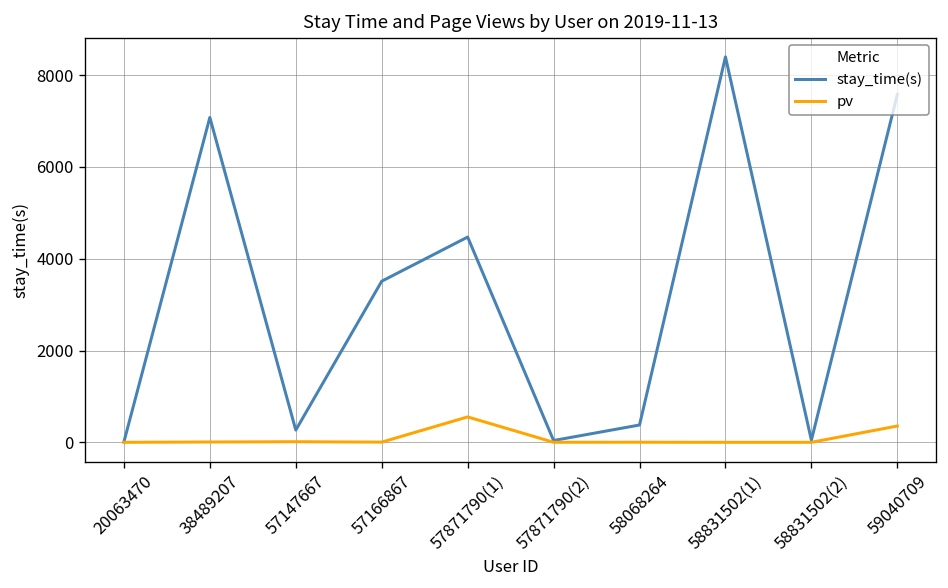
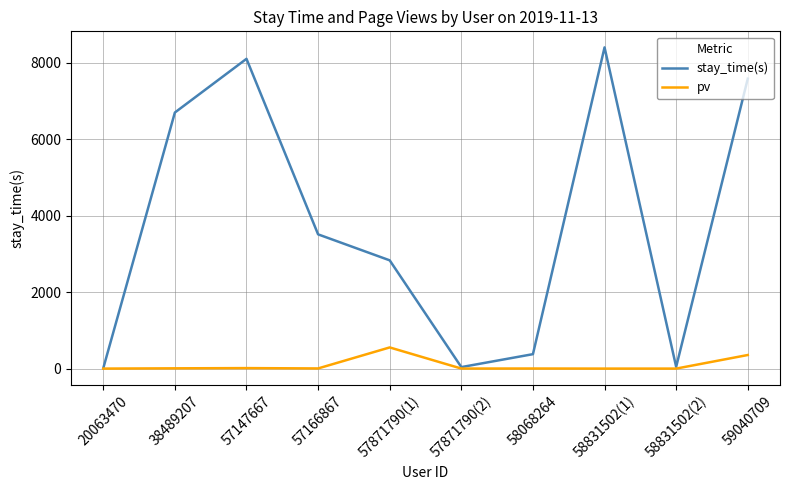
stay_time(s), 38489207: 7100 -> 6700
stay_time(s), 57147667: 300 -> 8100
stay_time(s), 57871790(1): 4500 -> 2800
